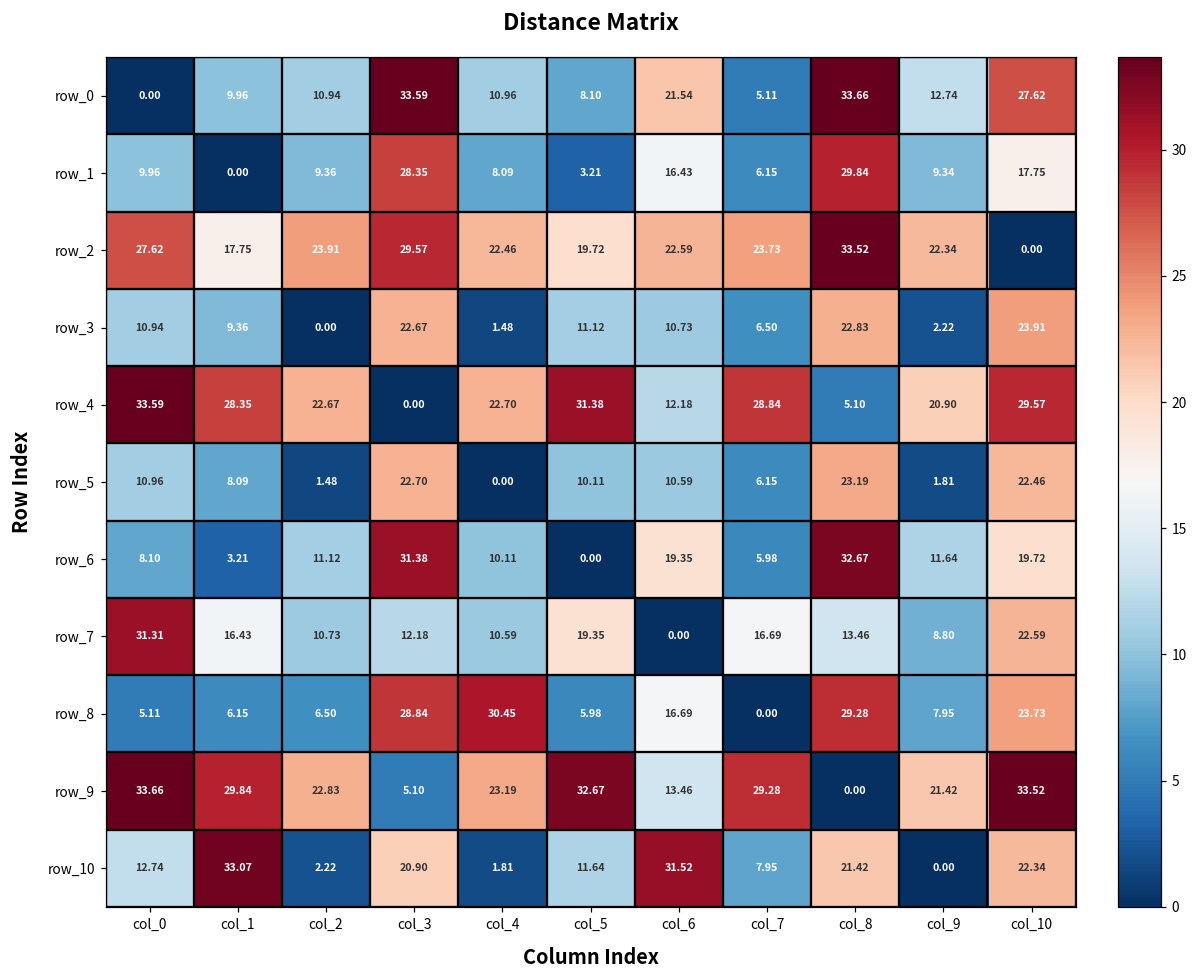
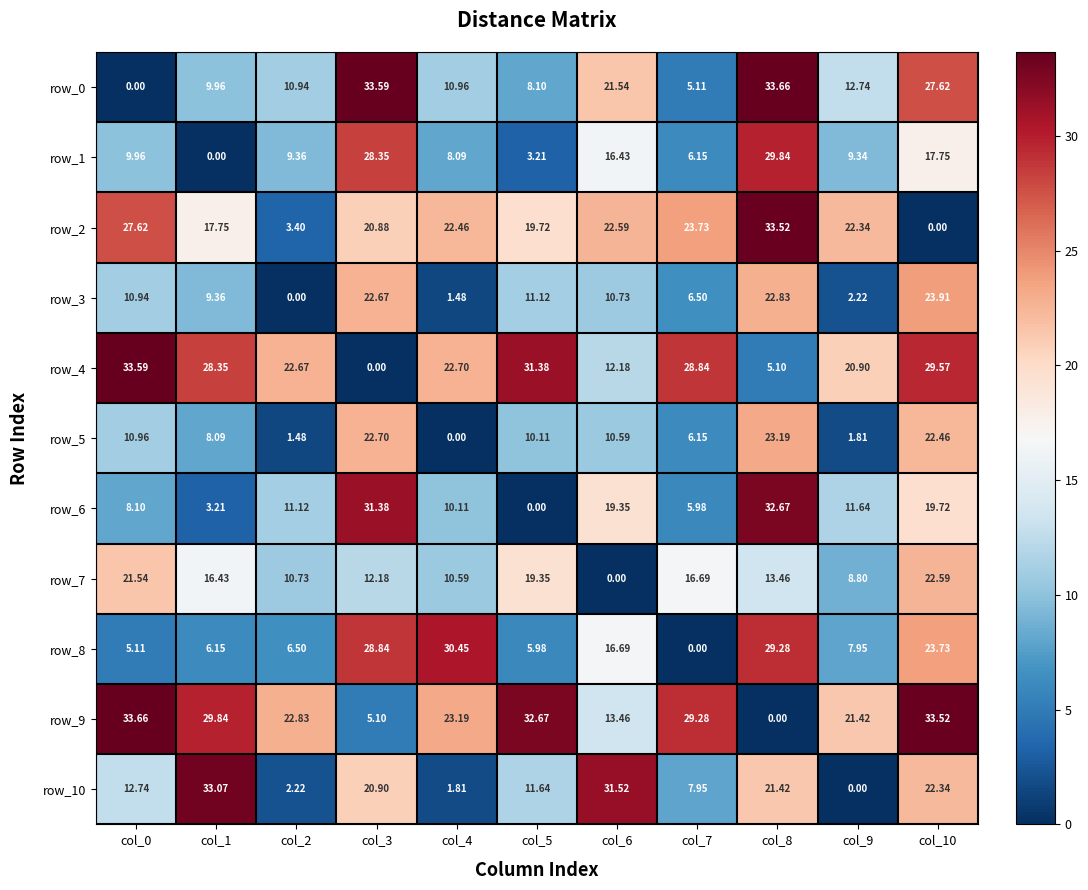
row_2, col_2: 23.91 -> 3.40
row_2, col_3: 29.57 -> 20.88
row_7, col_0: 31.31 -> 21.54
